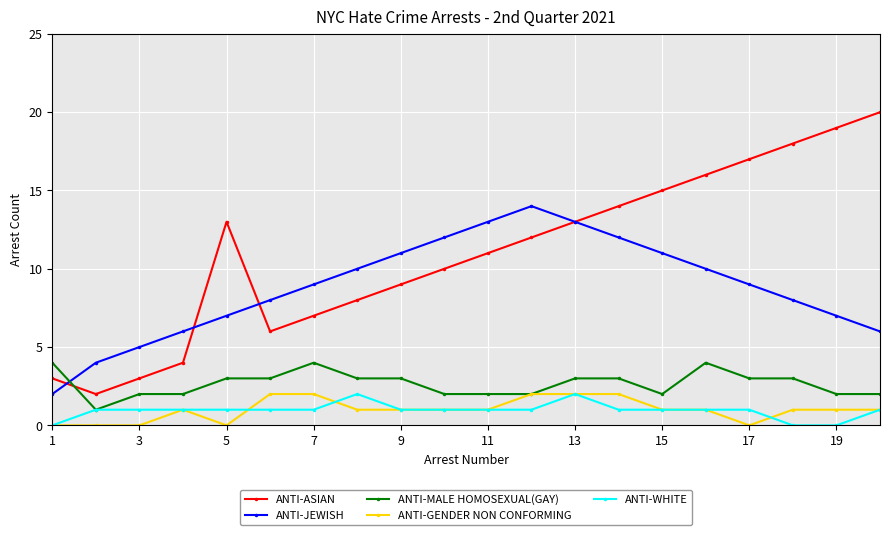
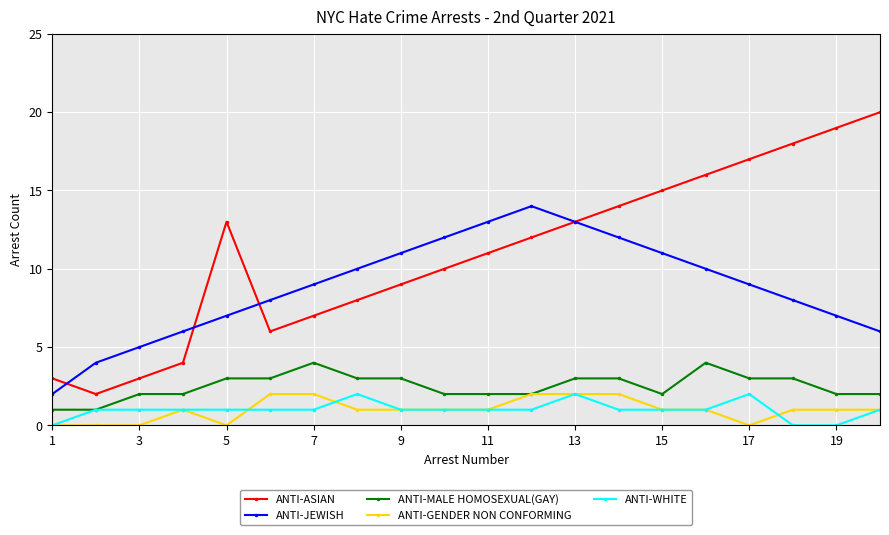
ANTI-MALE HOMOSEXUAL(GAY), 1: 4 -> 1
ANTI-WHITE, 17: 1 -> 2
